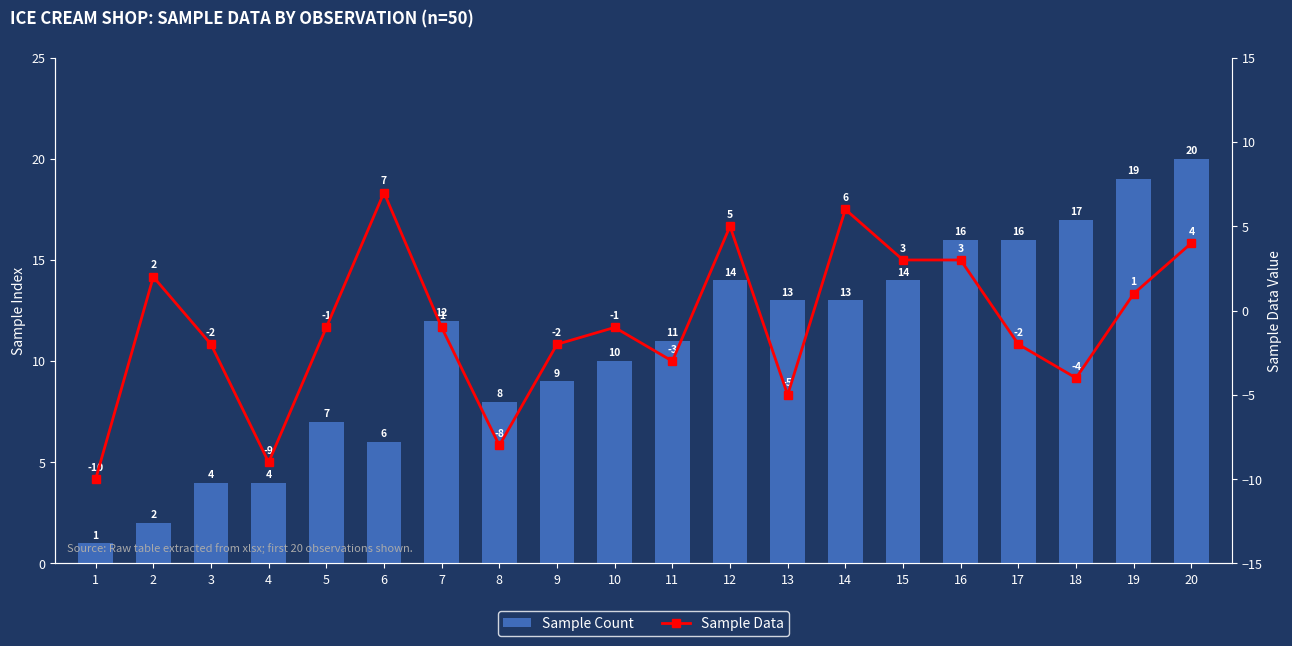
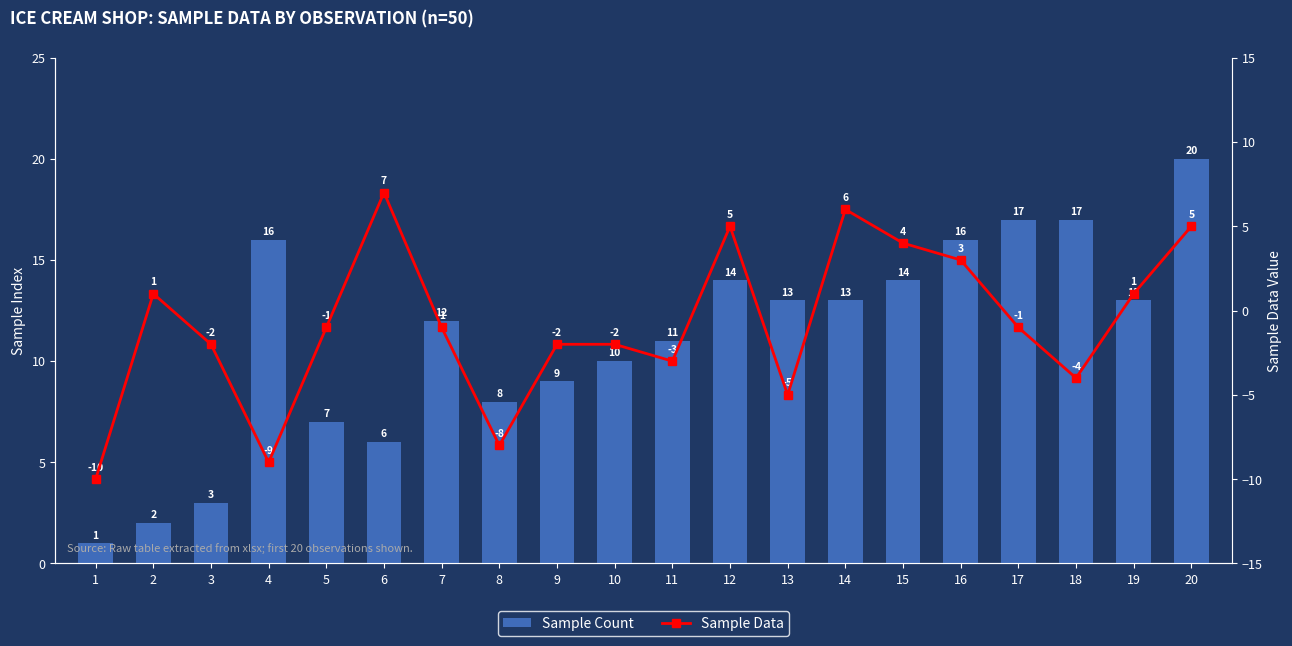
Sample Count, 3: 4 -> 3
Sample Count, 4: 4 -> 16
Sample Count, 17: 16 -> 17
Sample Count, 19: 19 -> 13
Sample Data, 2: 2 -> 1
Sample Data, 10: -1 -> -2
Sample Data, 15: 3 -> 4
Sample Data, 17: -2 -> -1
Sample Data, 20: 4 -> 5
